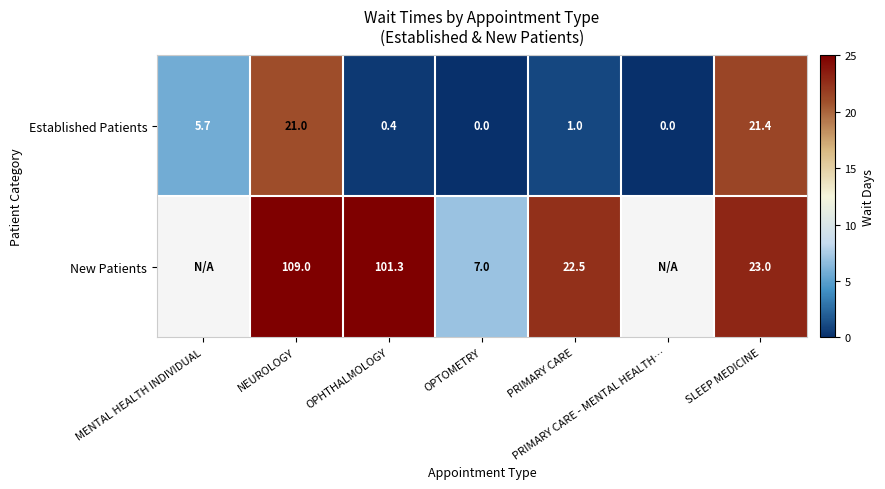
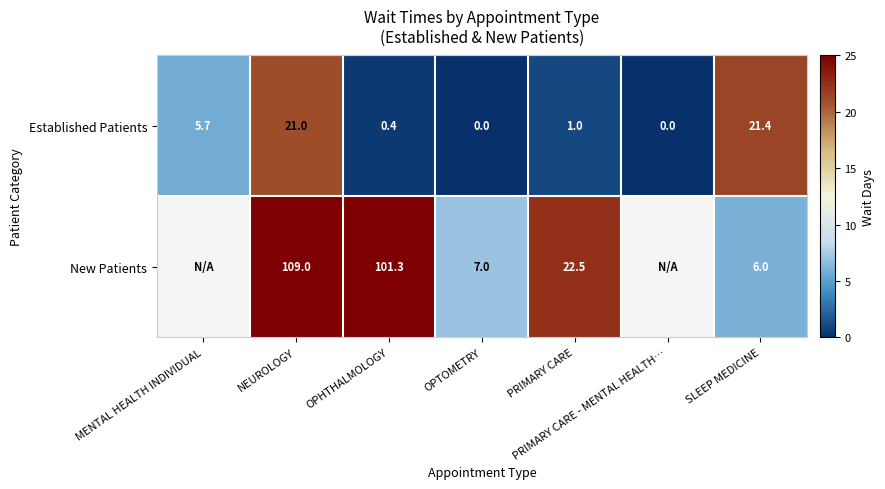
New Patients, SLEEP MEDICINE: 23.0 -> 6.0
